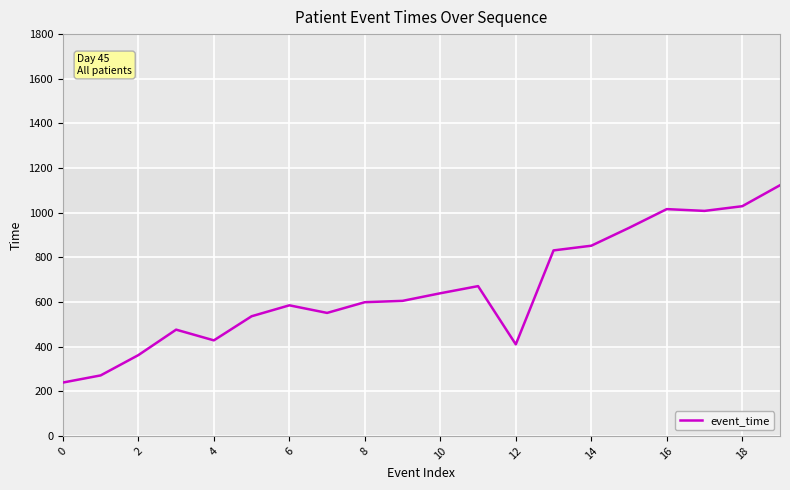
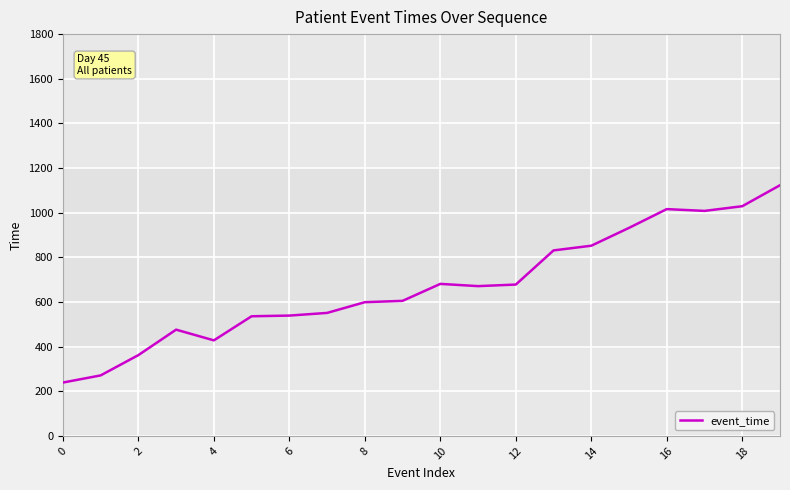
6: 590 -> 540
10: 640 -> 680
12: 410 -> 680
